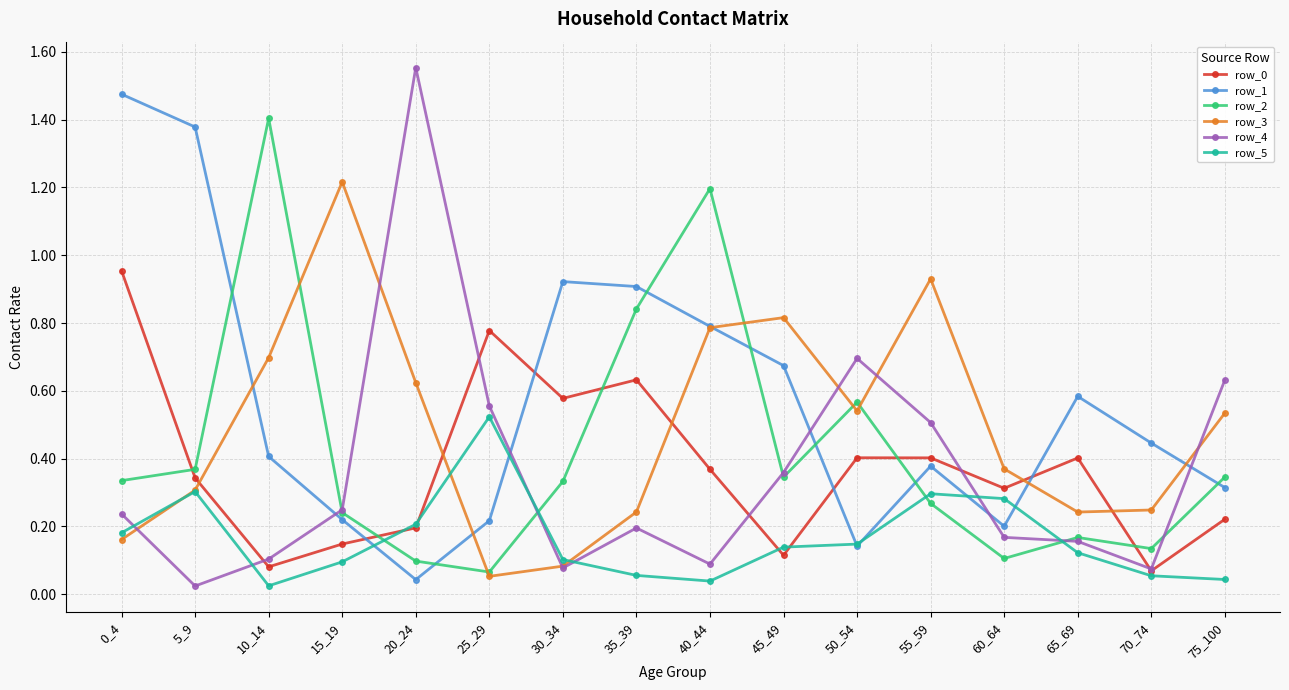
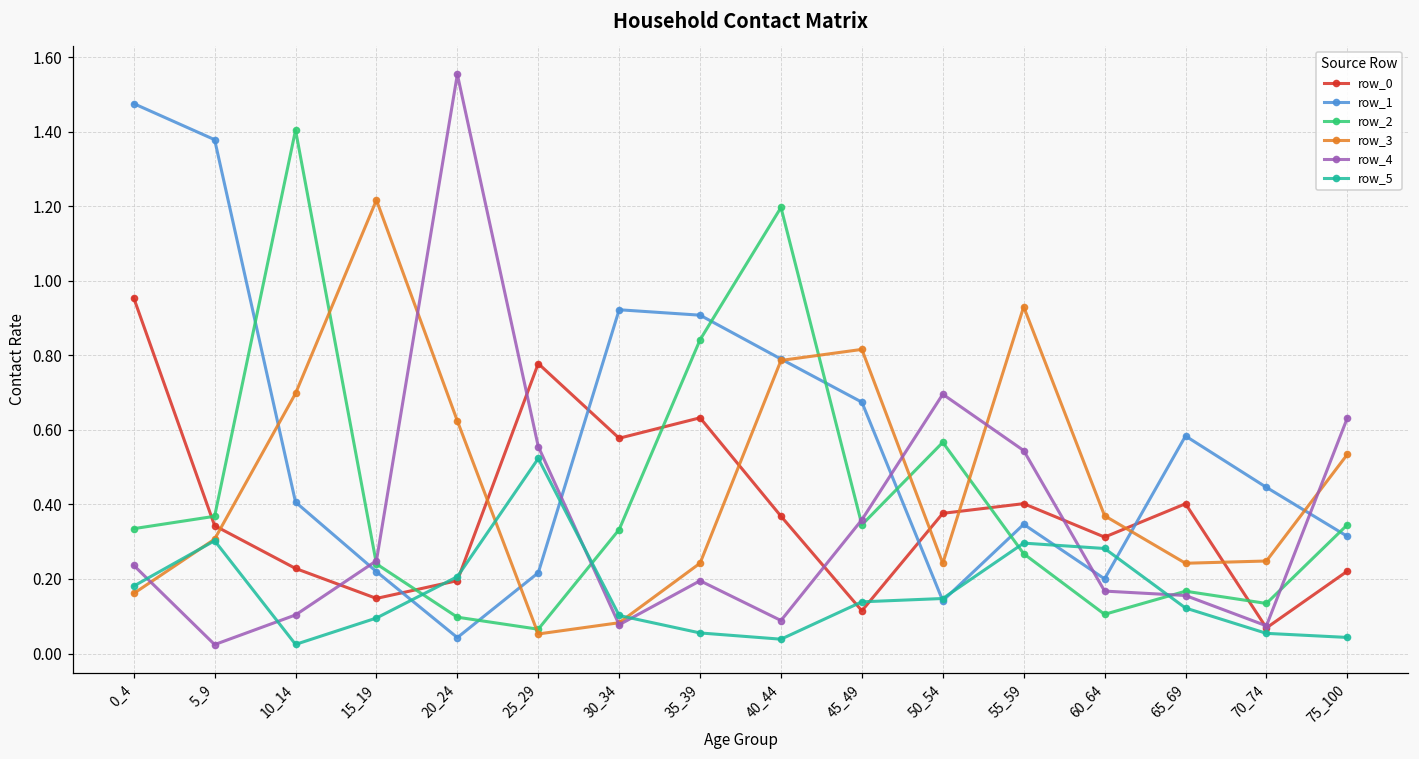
row_0, 10_14: 0.08 -> 0.23
row_0, 50_54: 0.40 -> 0.38
row_3, 50_54: 0.54 -> 0.24
row_1, 55_59: 0.38 -> 0.35
row_4, 55_59: 0.51 -> 0.54
